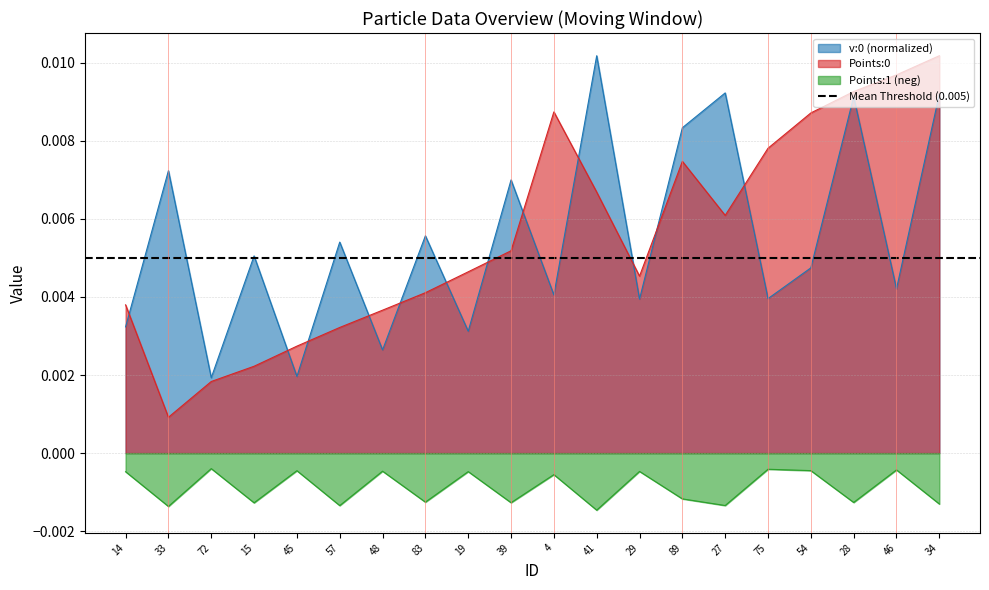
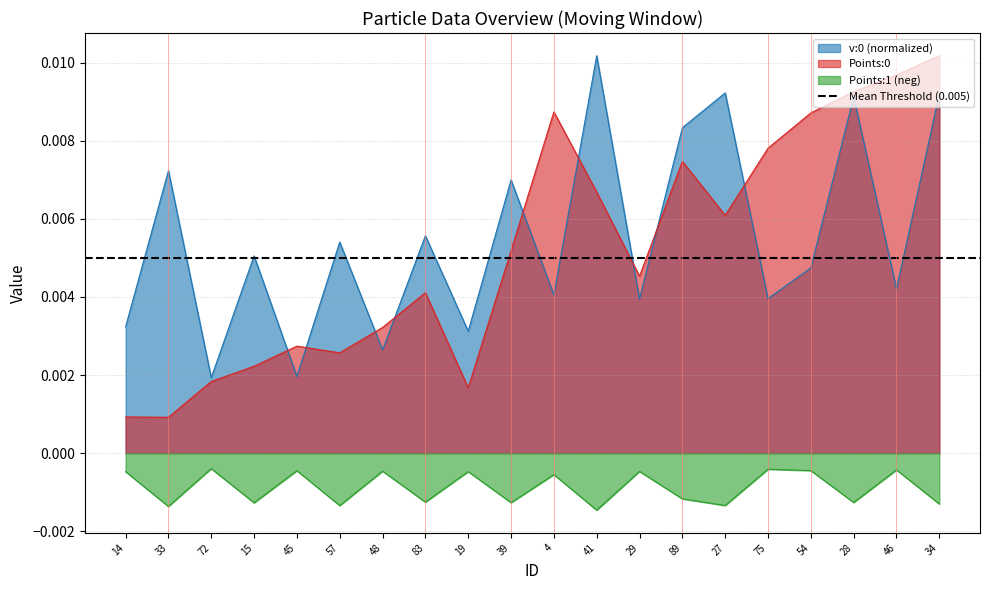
Points:0, 14: 0.0038 -> 0.0009
Points:0, 57: 0.0032 -> 0.0026
Points:0, 48: 0.0037 -> 0.0032
Points:0, 19: 0.0046 -> 0.0017
